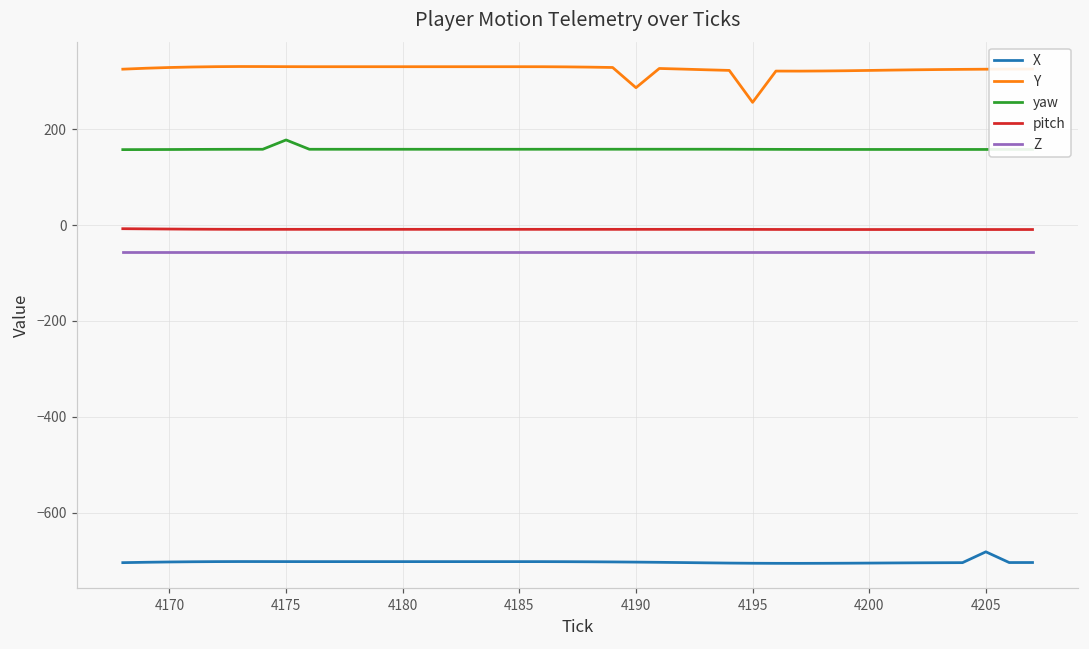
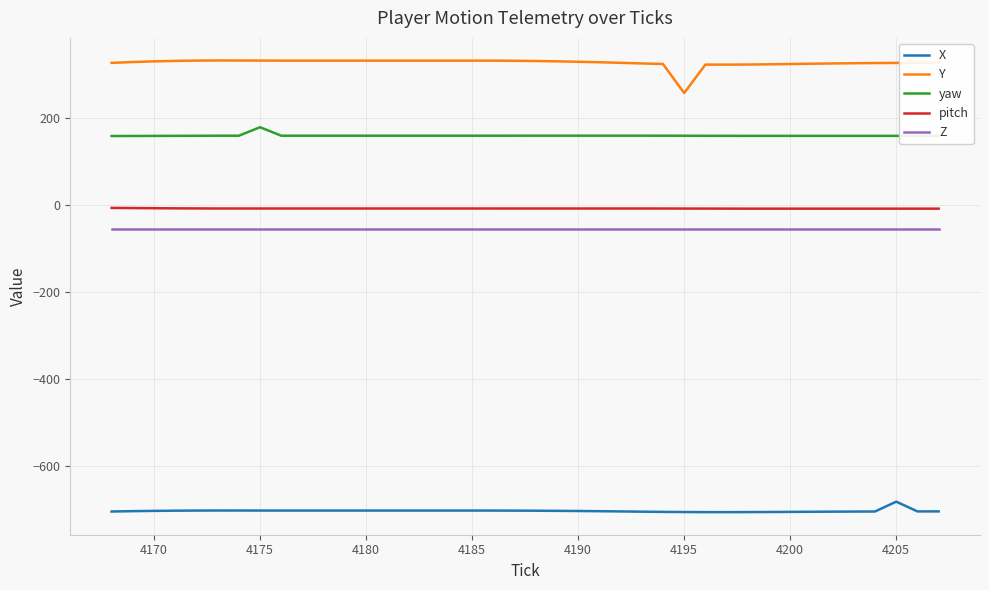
Y, 4190: 290 -> 330
